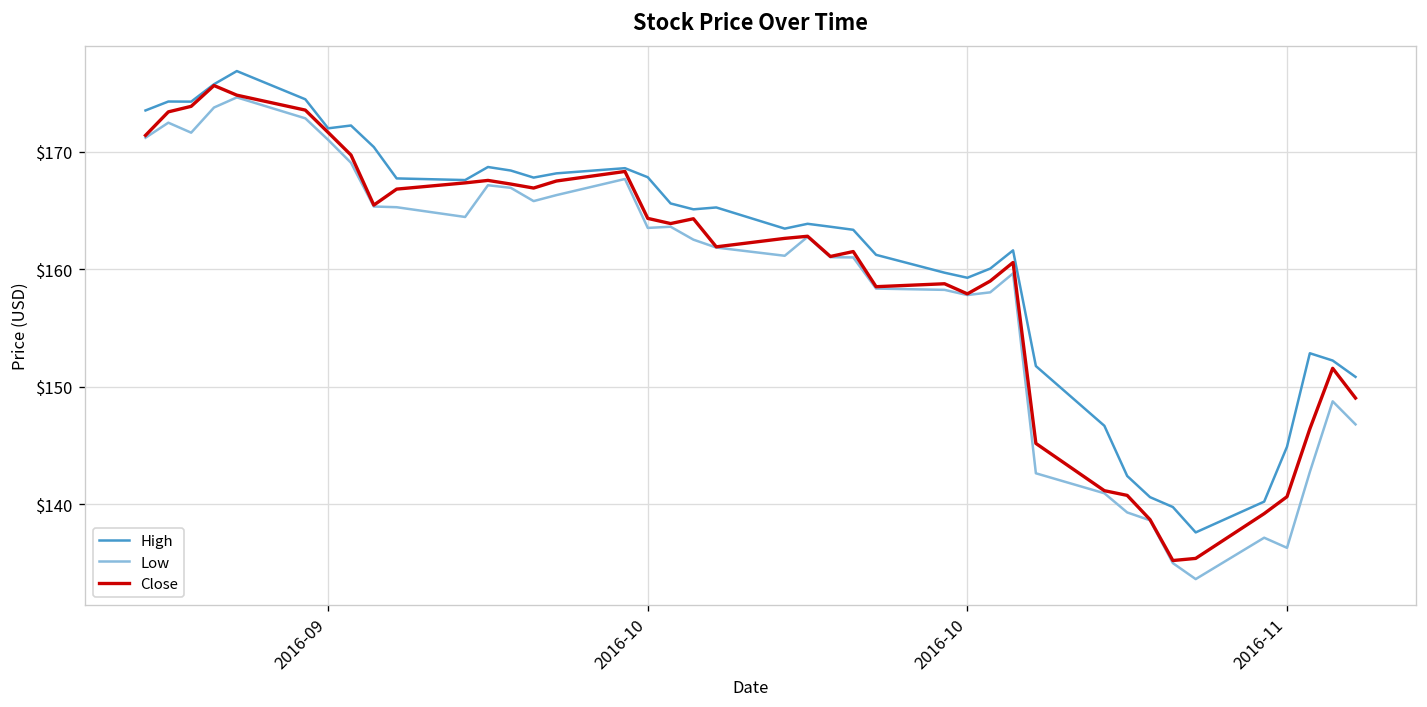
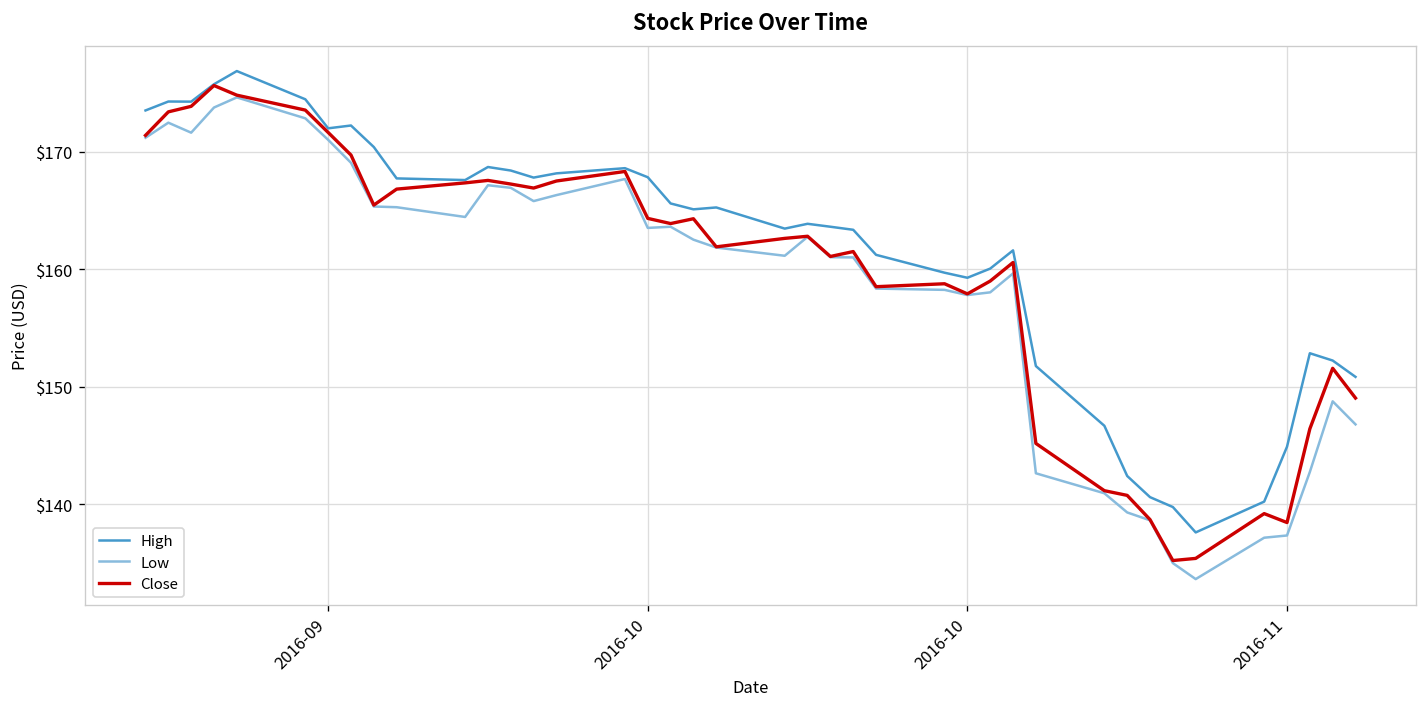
Low, 2016-11: $136 -> $137
Close, 2016-11: $141 -> $138
